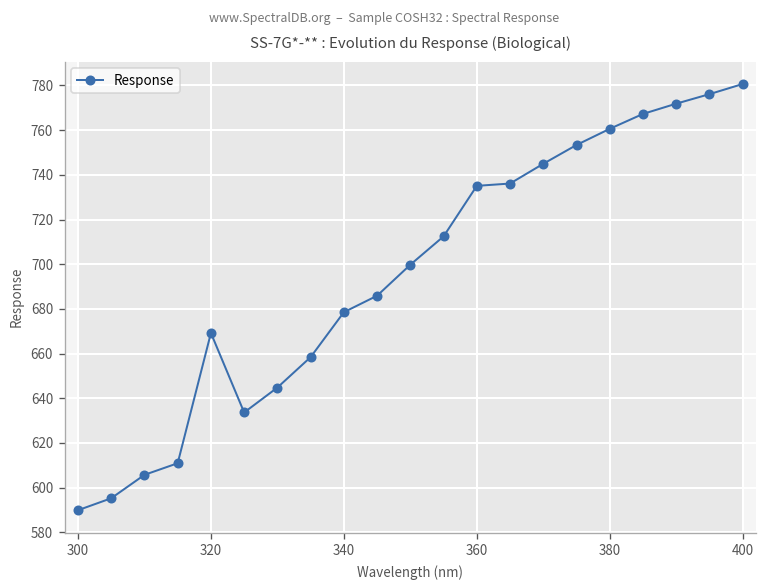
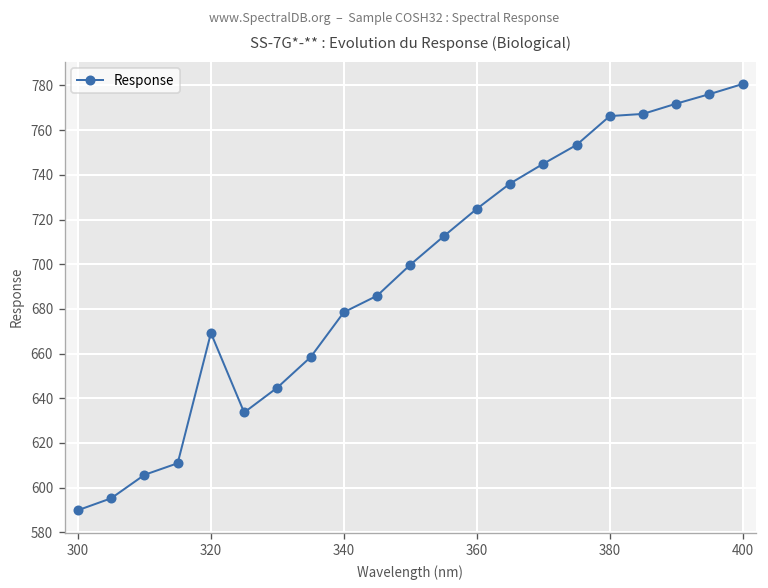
Response, 360: 735 -> 725
Response, 380: 761 -> 766
